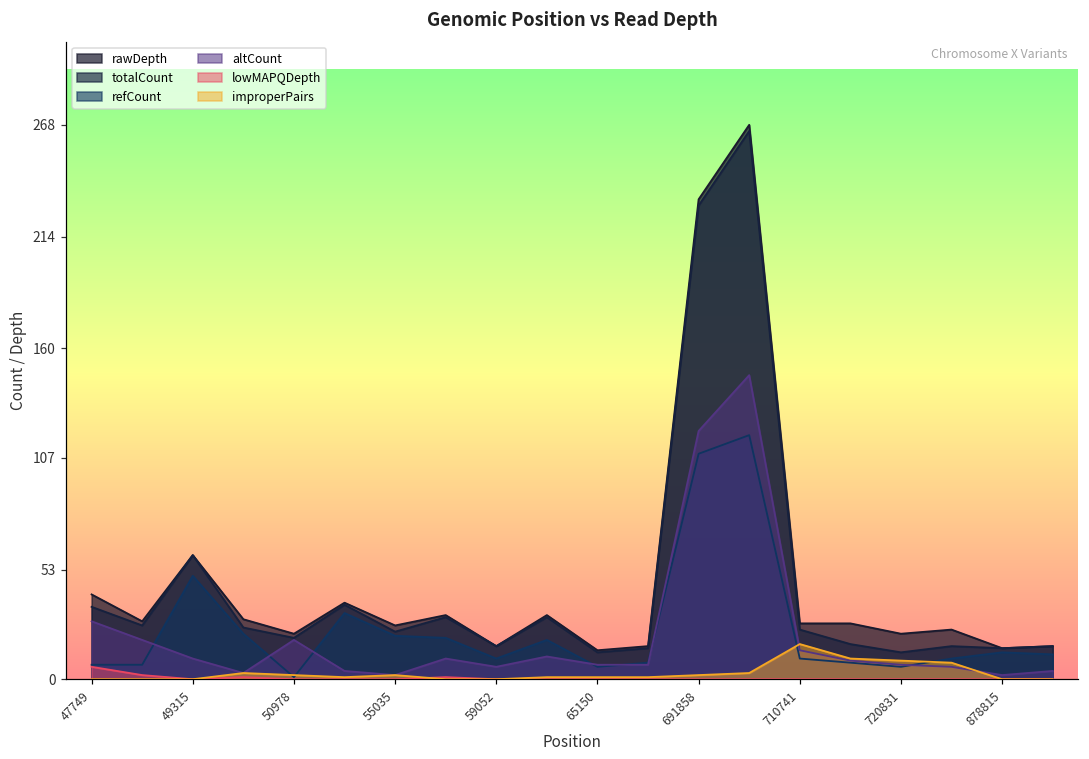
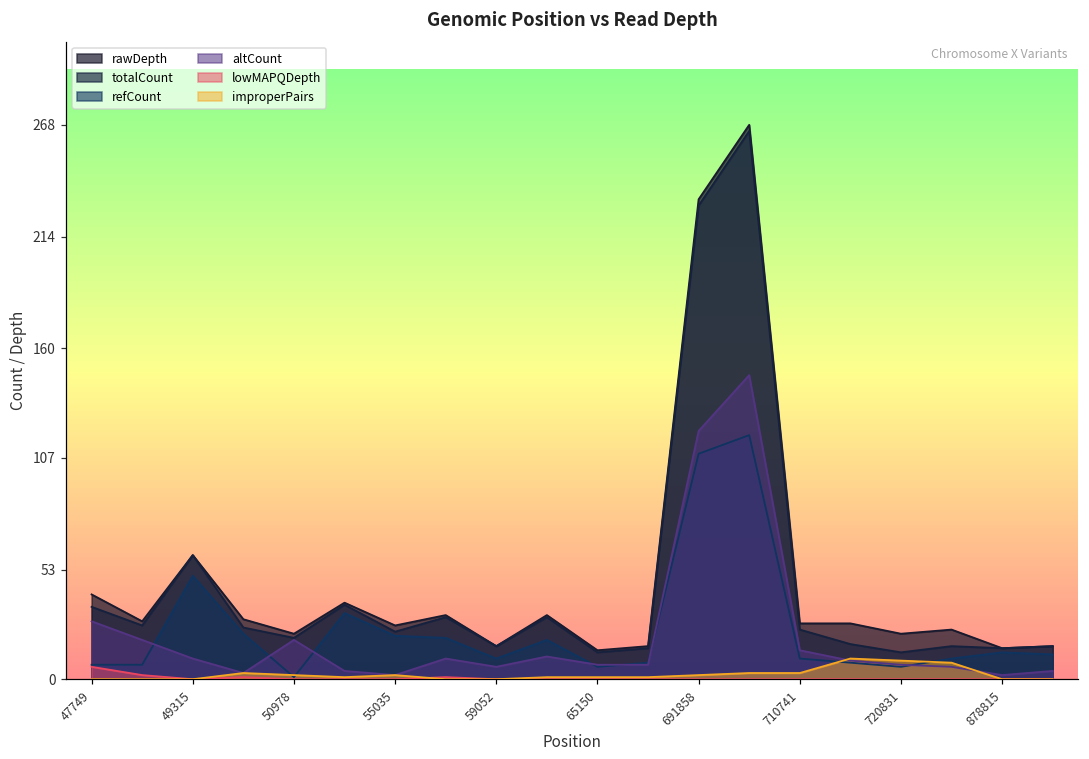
improperPairs, 710741: 17 -> 3
